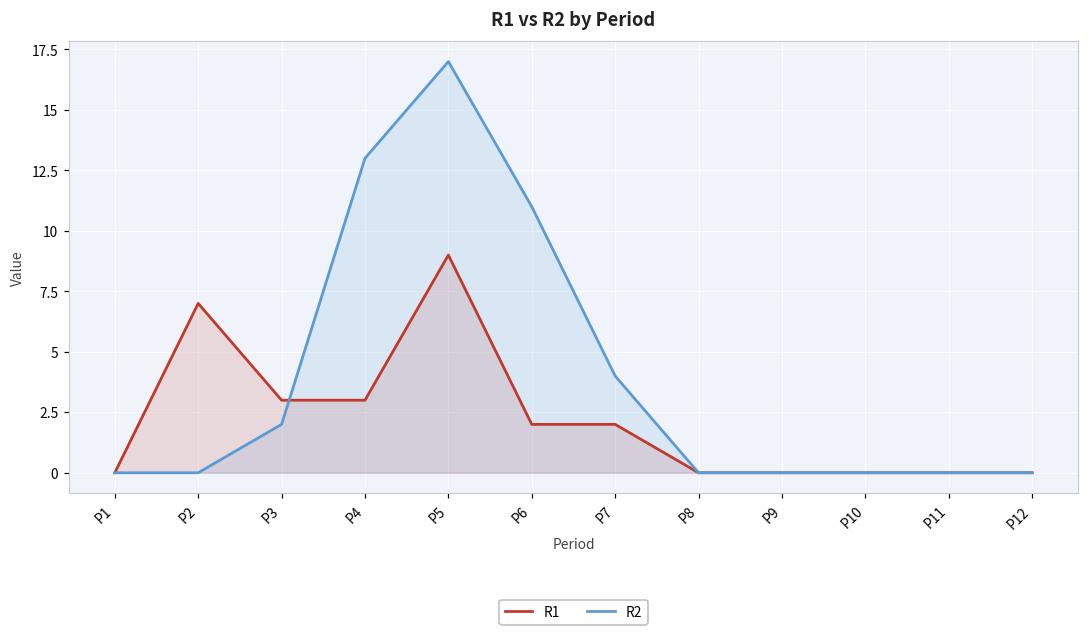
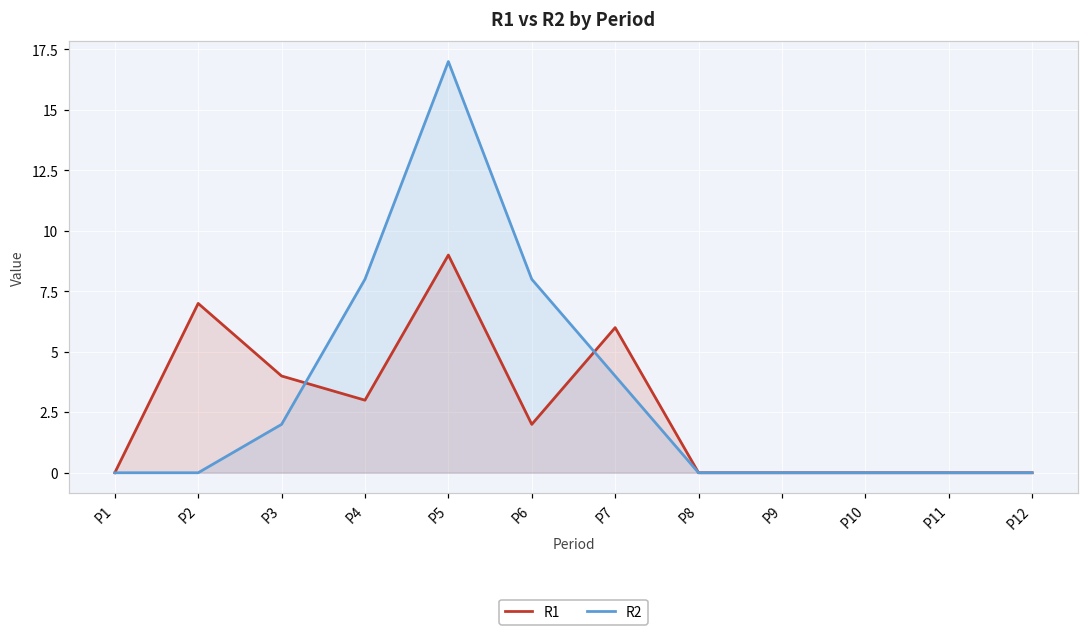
R1, P3: 3 -> 4
R2, P4: 13 -> 8
R2, P6: 11 -> 8
R1, P7: 2 -> 6
